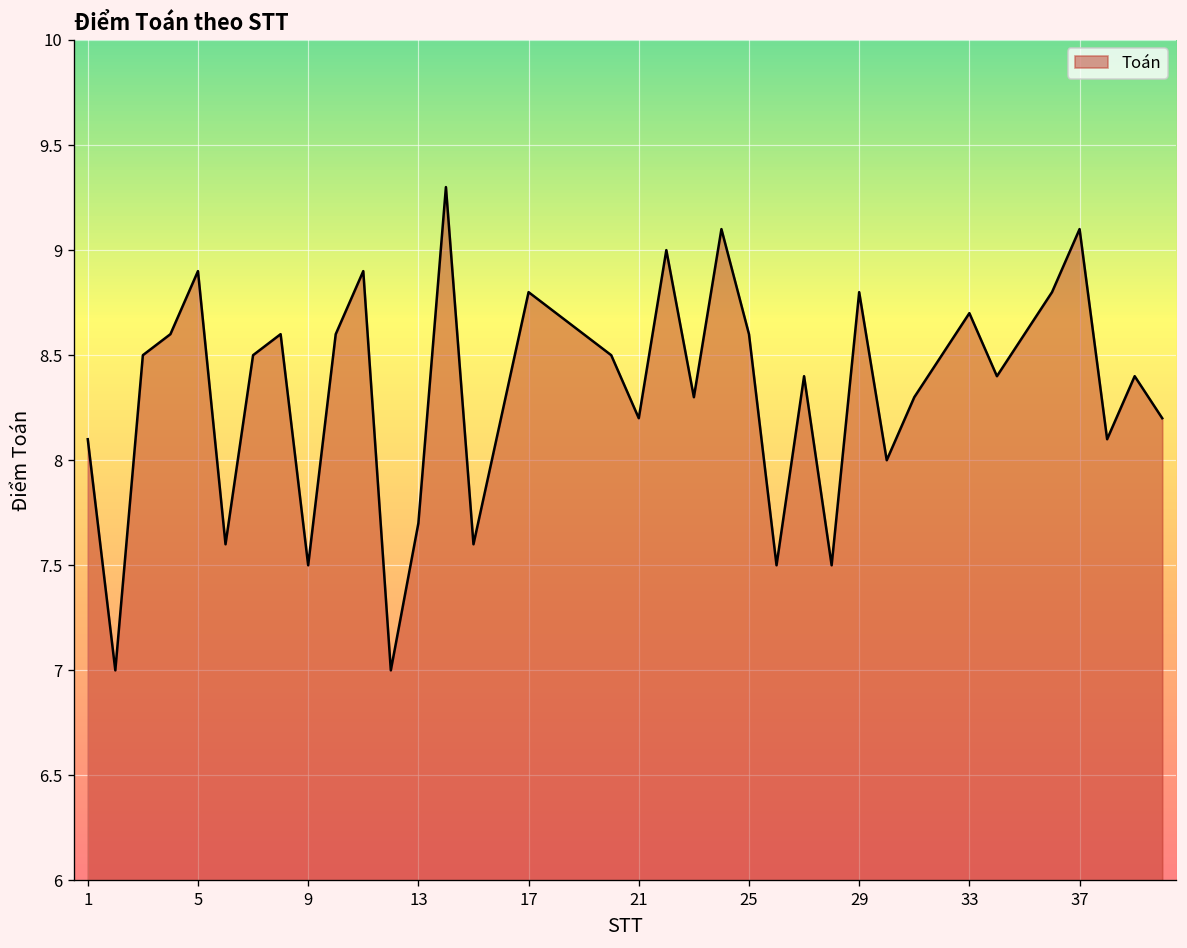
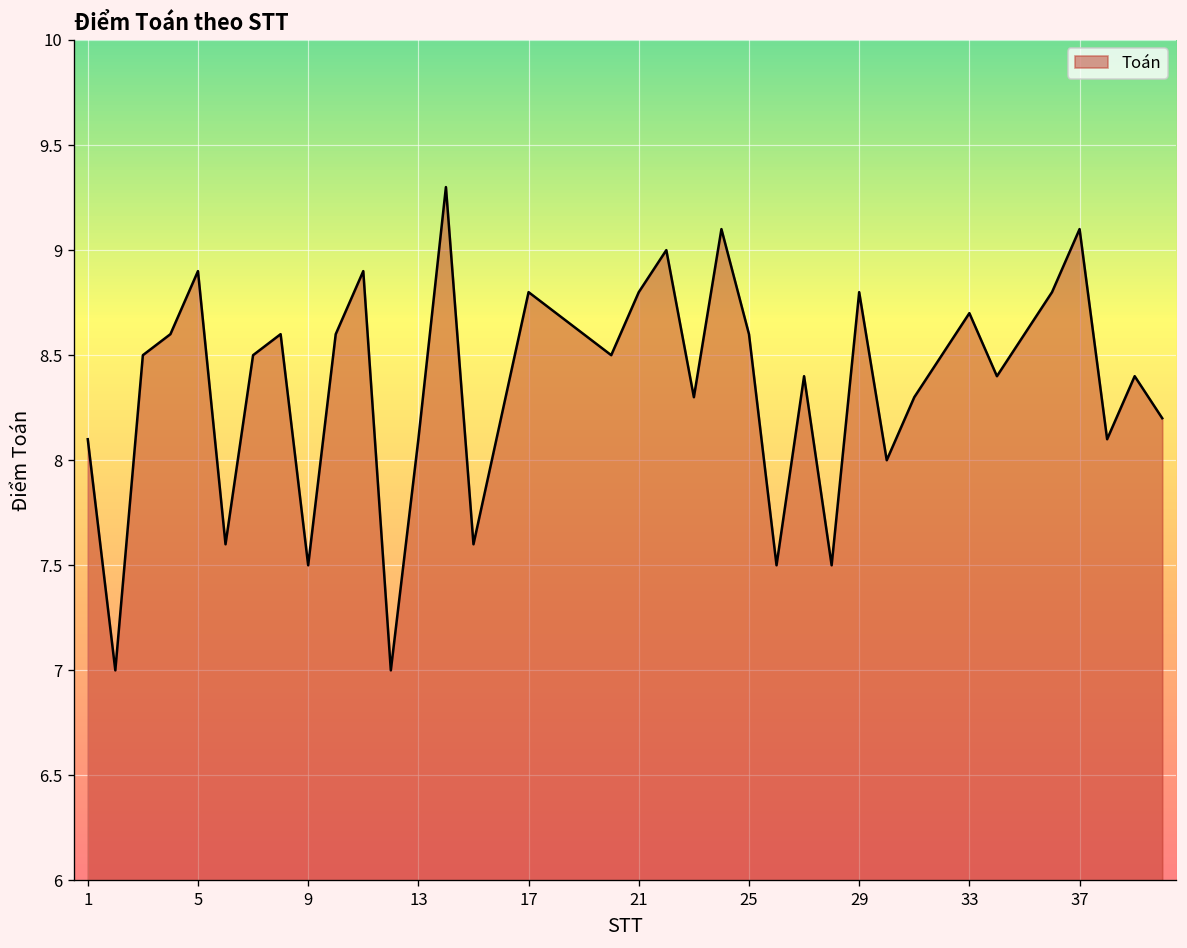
13: 7.7 -> 8.1
21: 8.2 -> 8.8
